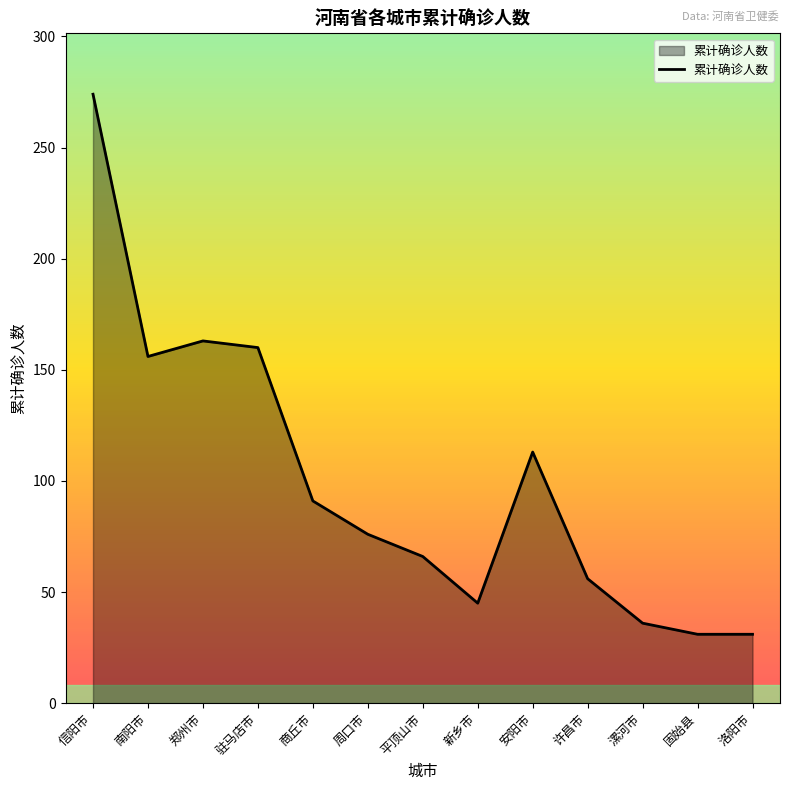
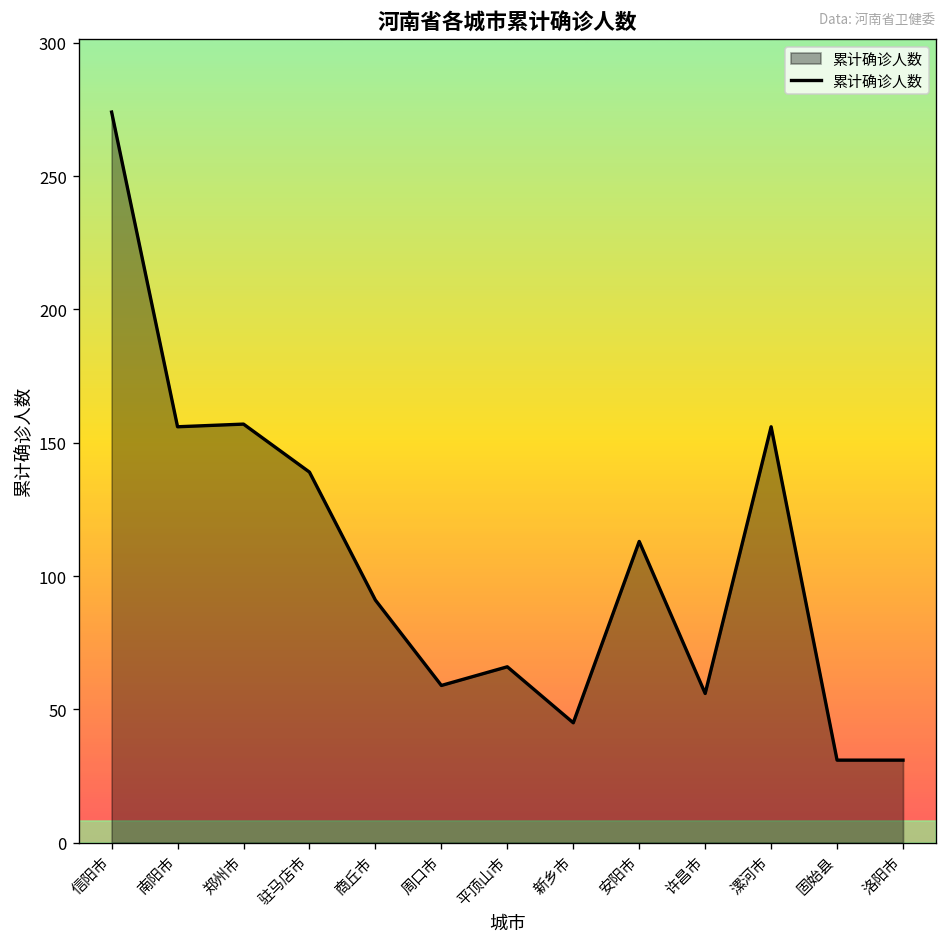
郑州市: 163 -> 157
驻马店市: 160 -> 139
周口市: 76 -> 59
漯河市: 36 -> 156
